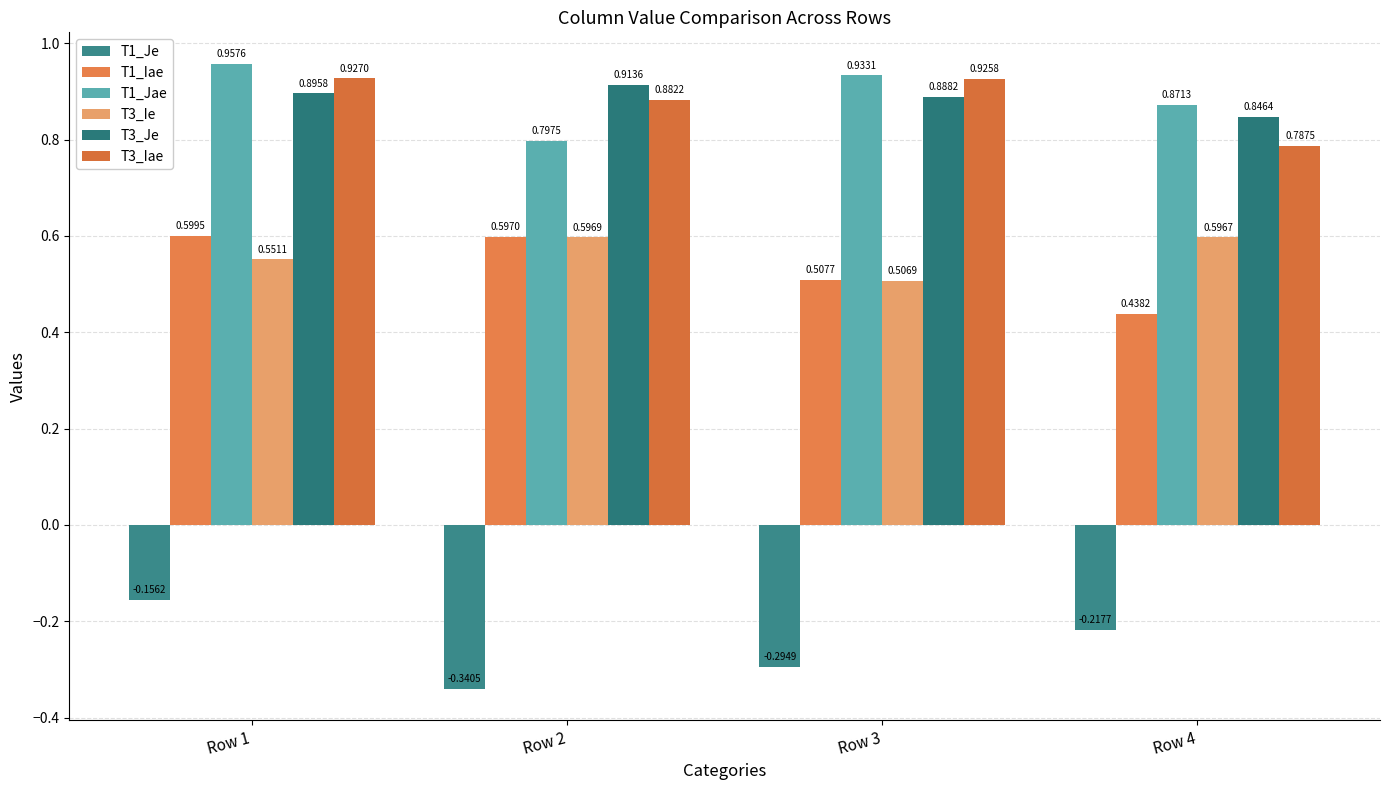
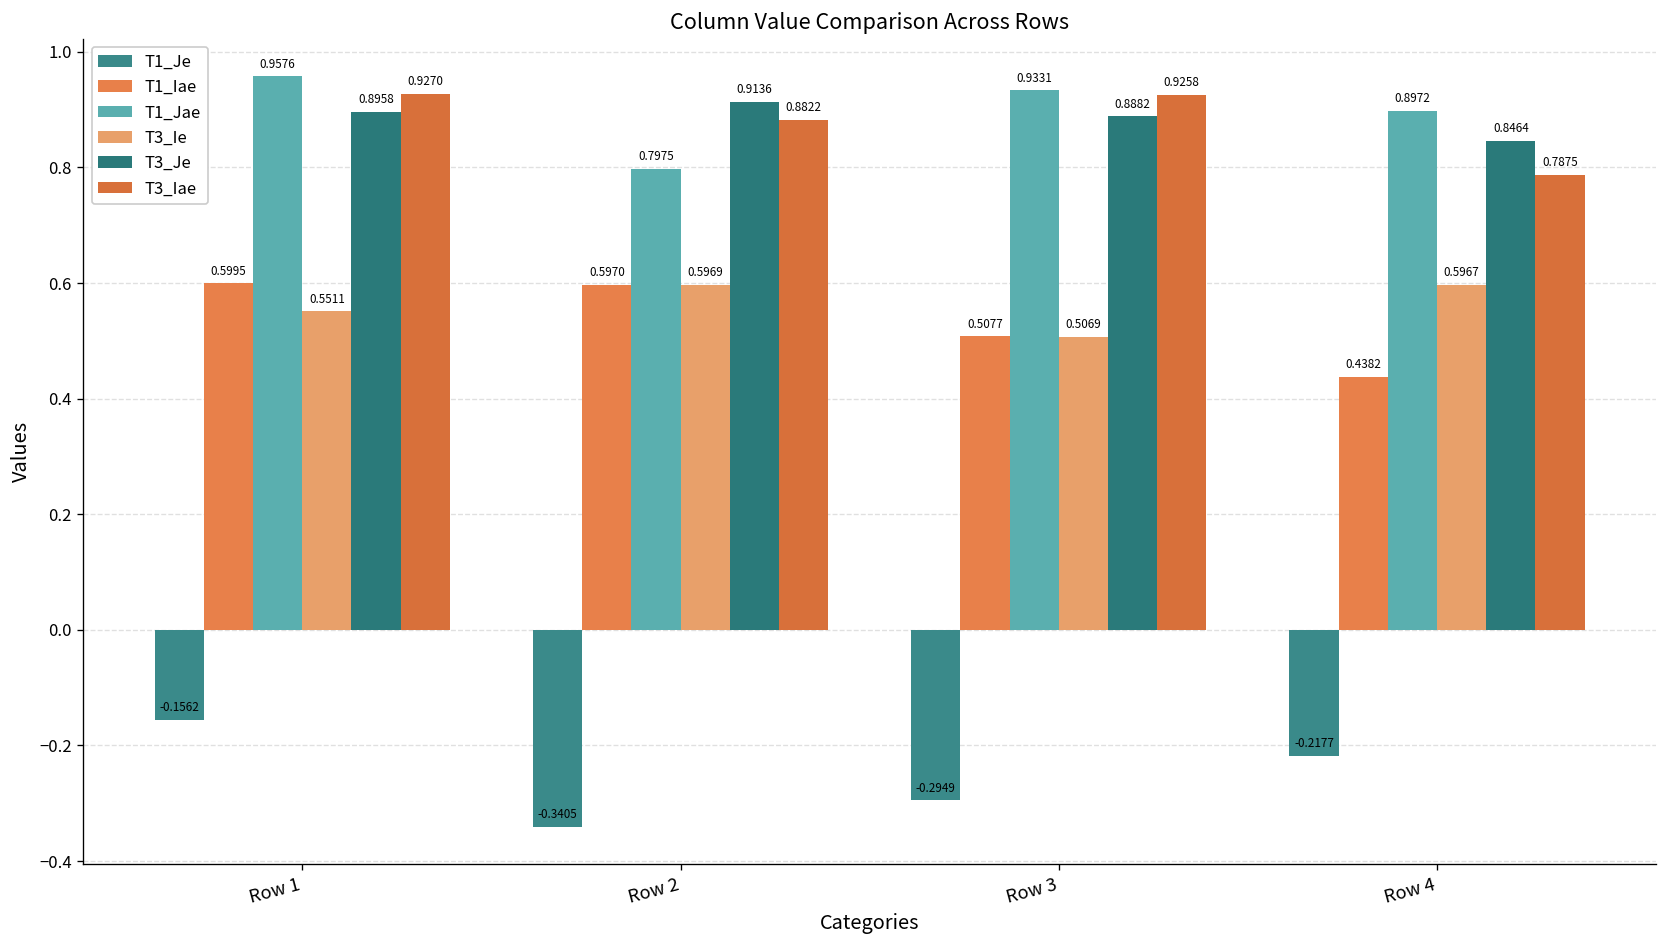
T1_Jae, Row 4: 0.8713 -> 0.8972
